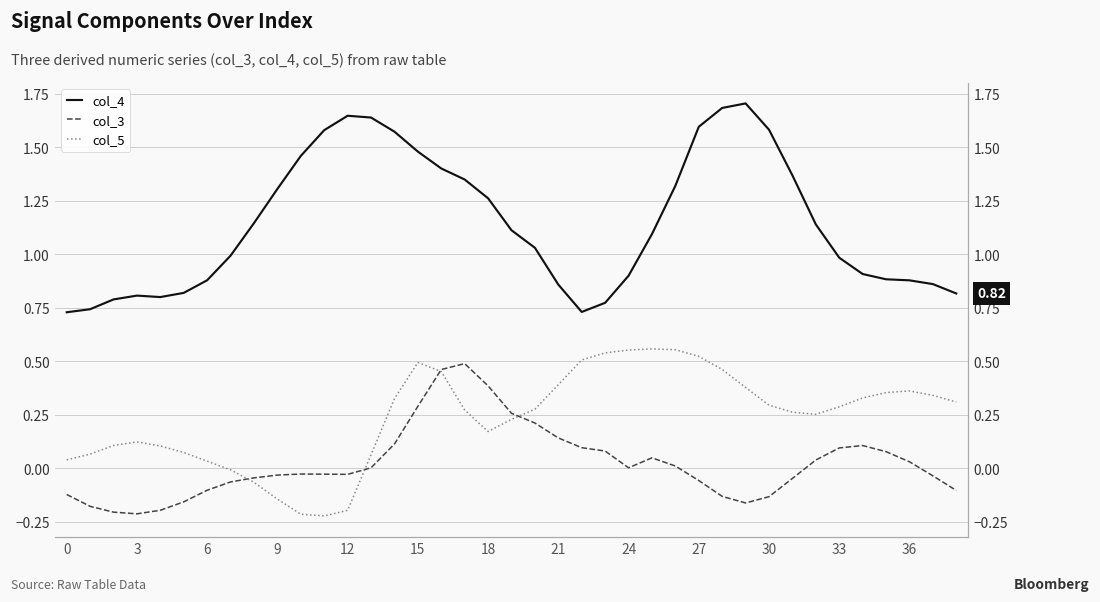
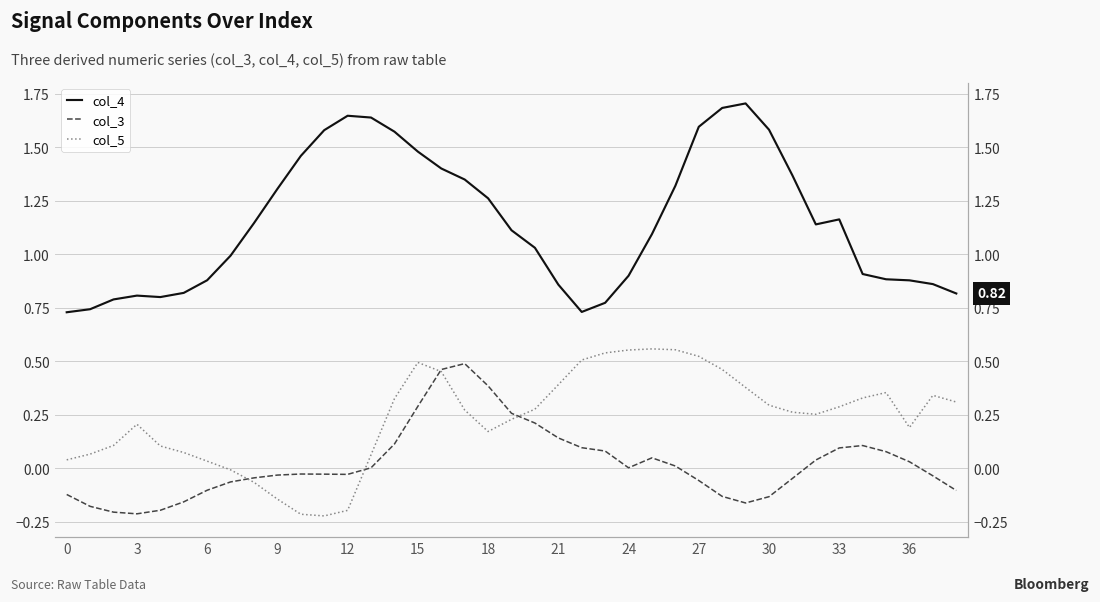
col_5, 3: 0.12 -> 0.21
col_4, 33: 0.98 -> 1.16
col_5, 36: 0.36 -> 0.19
